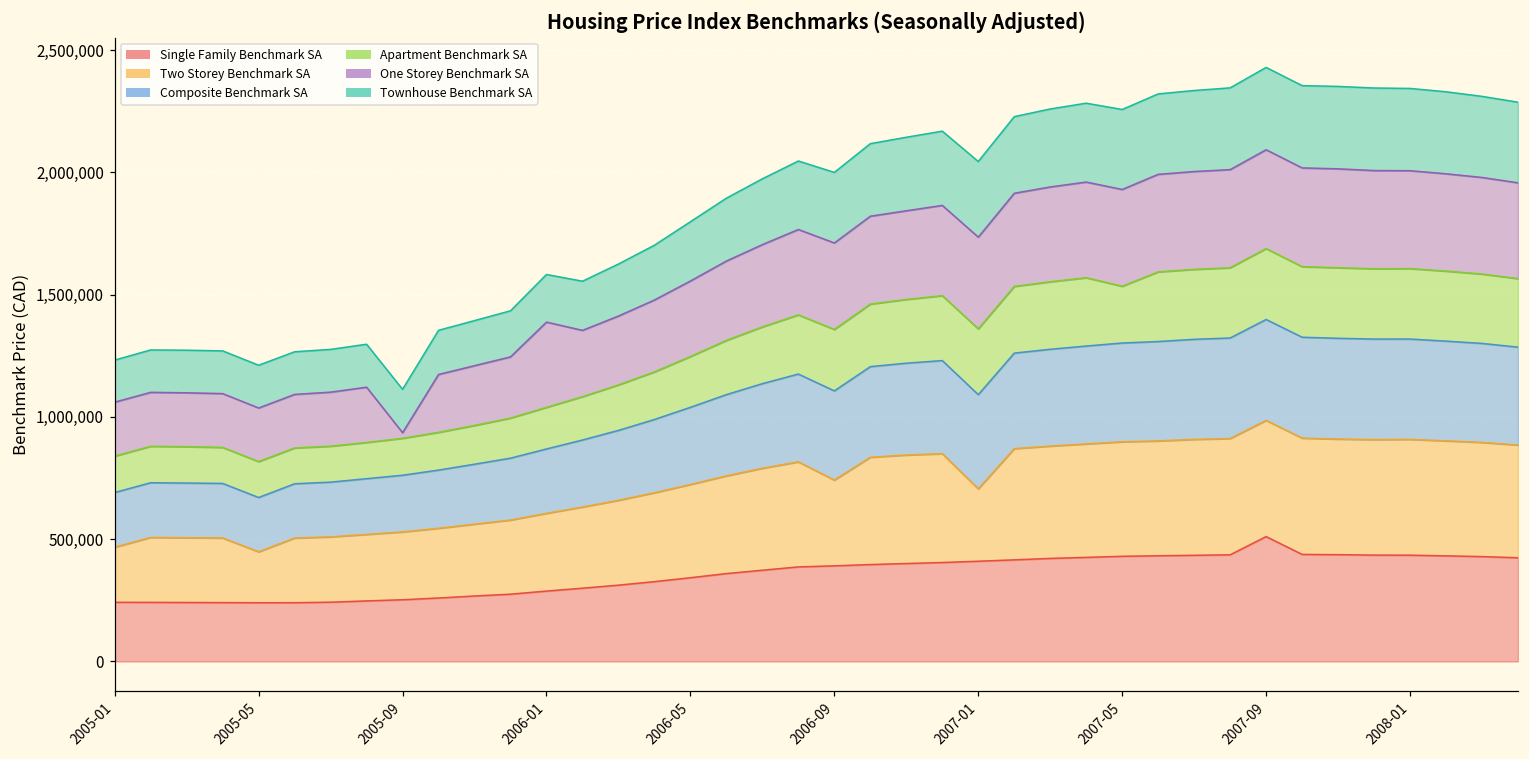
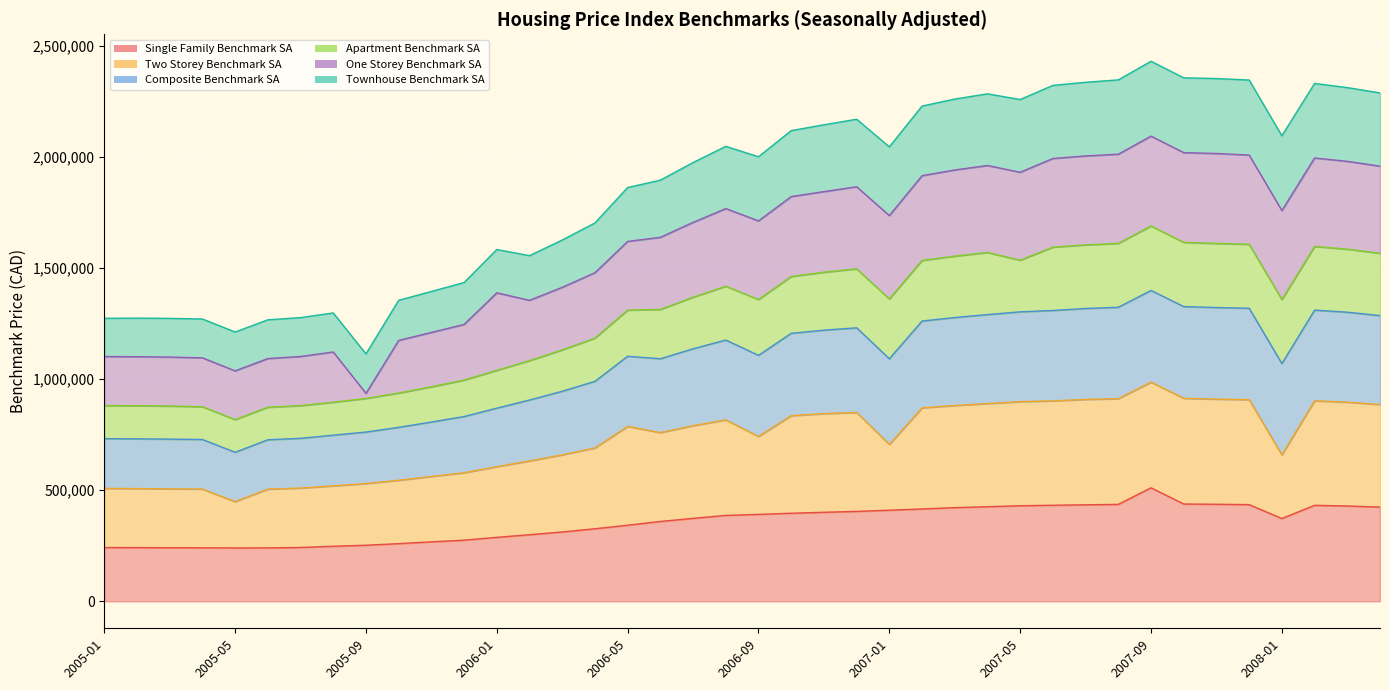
Two Storey Benchmark SA, 2005-01: 230,000 -> 270,000
Two Storey Benchmark SA, 2006-05: 380,000 -> 440,000
Single Family Benchmark SA, 2008-01: 430,000 -> 370,000
Two Storey Benchmark SA, 2008-01: 470,000 -> 290,000
